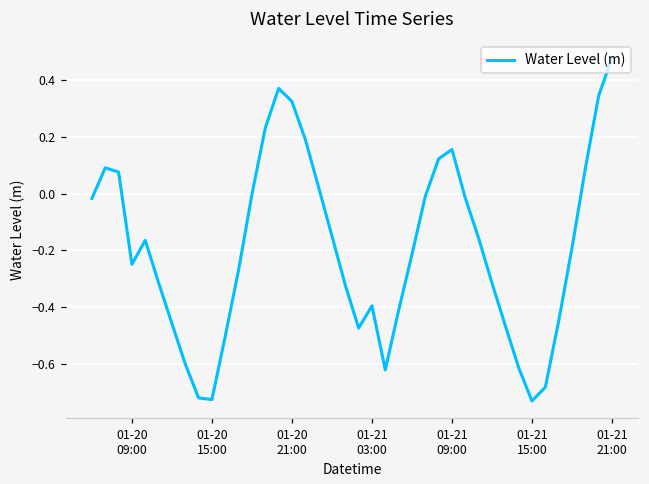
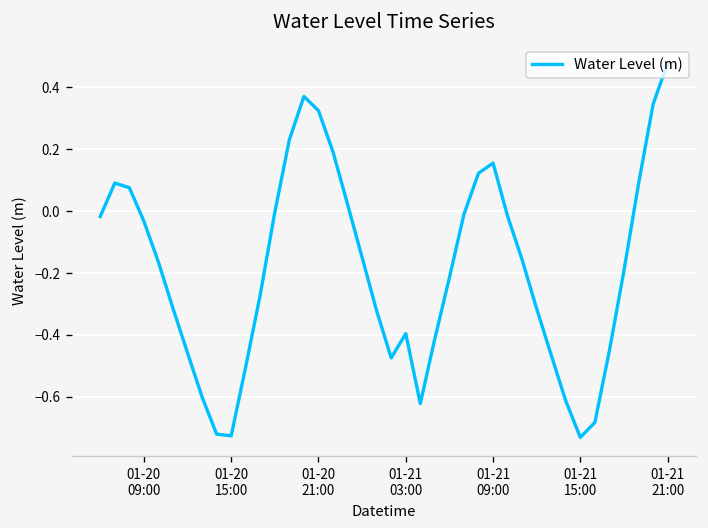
01-20 09:00: -0.25 -> -0.03
